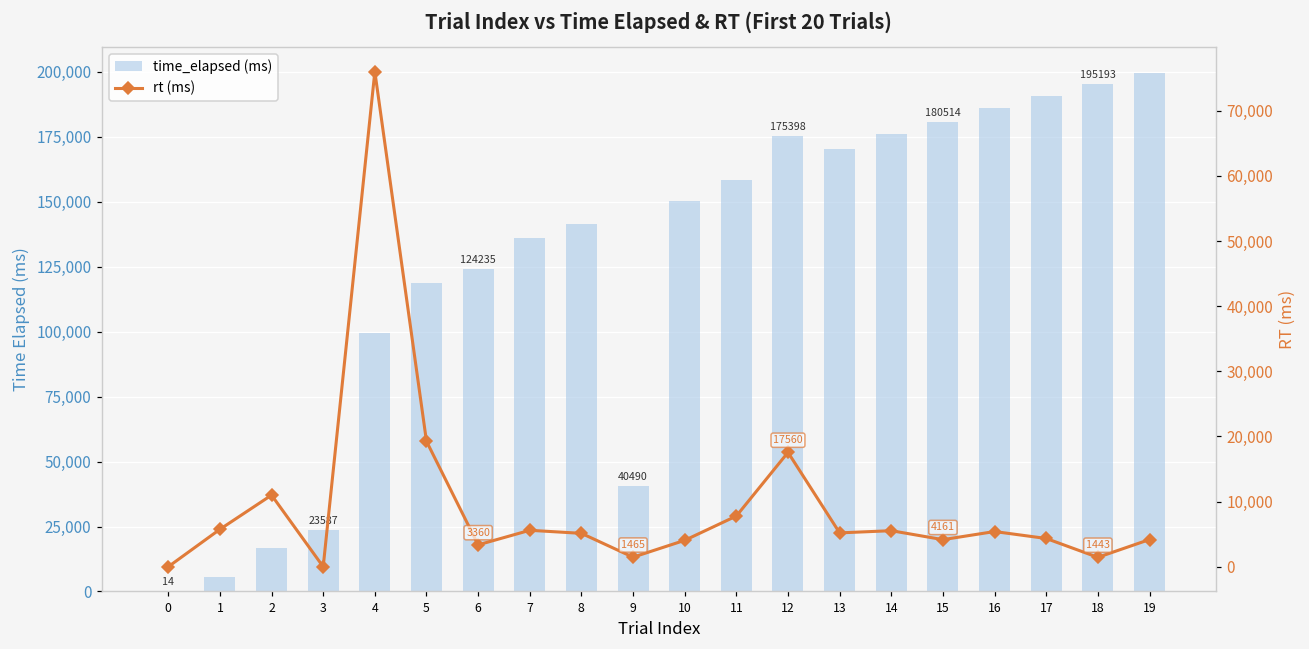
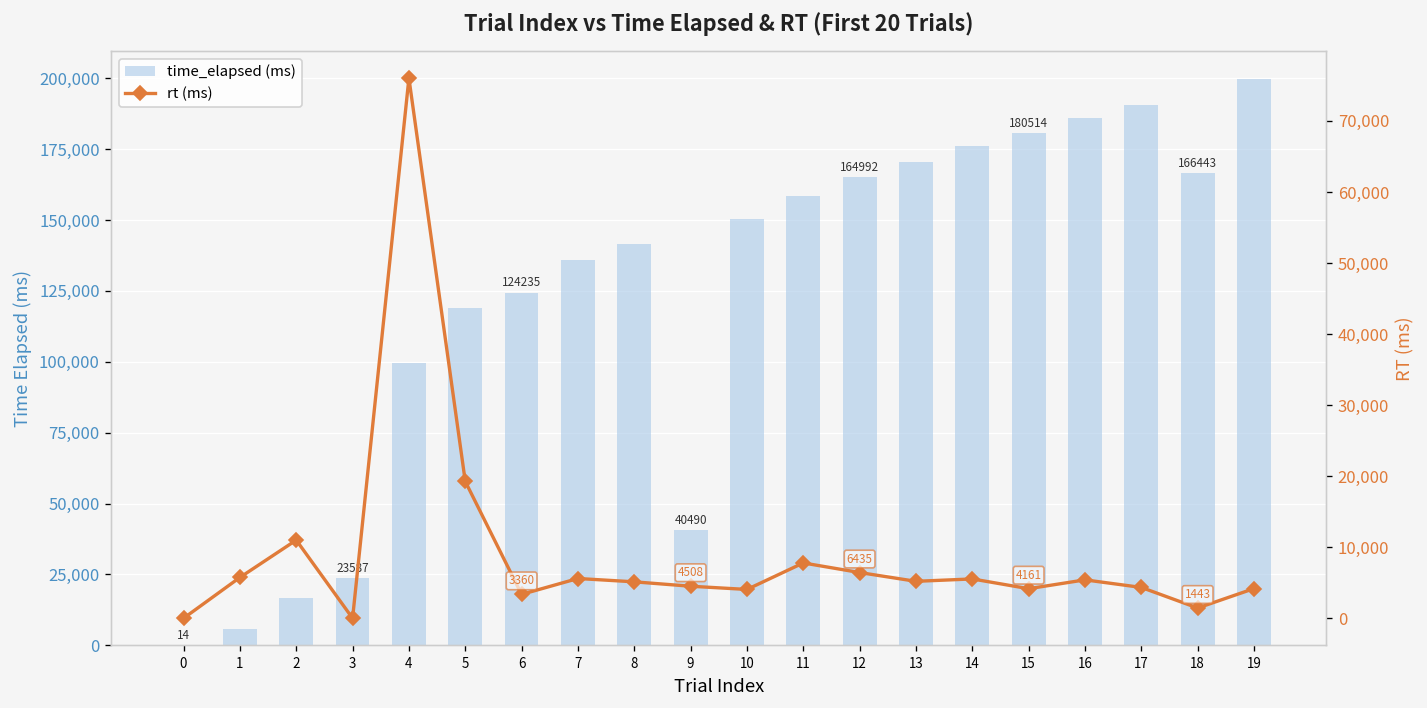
time_elapsed (ms), 12: 175398 -> 164992
time_elapsed (ms), 18: 195193 -> 166443
rt (ms), 9: 1465 -> 4508
rt (ms), 12: 17560 -> 6435
